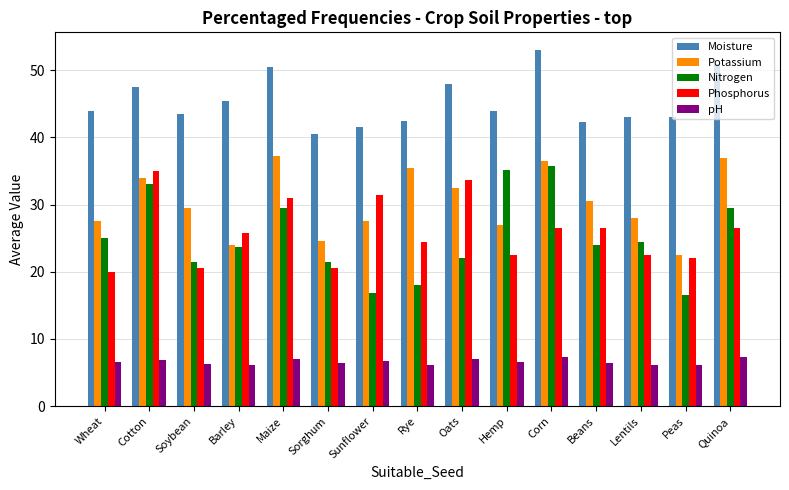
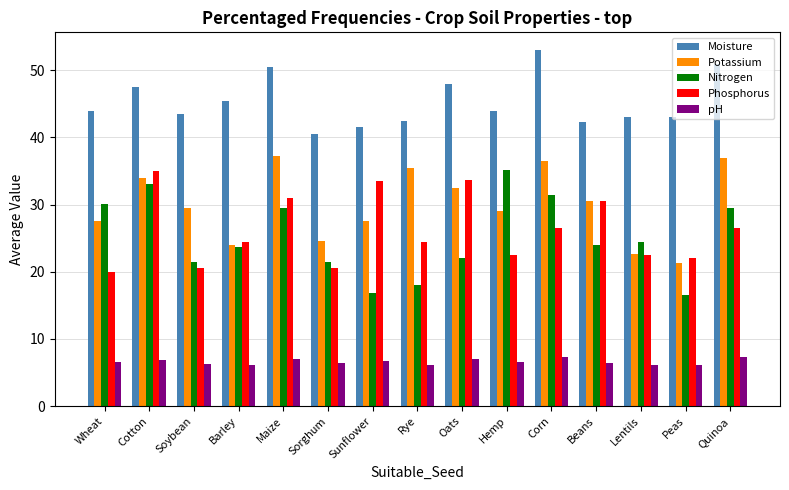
Nitrogen, Wheat: 25 -> 30
Phosphorus, Barley: 26 -> 25
Phosphorus, Sunflower: 32 -> 34
Potassium, Hemp: 27 -> 29
Nitrogen, Corn: 36 -> 32
Phosphorus, Beans: 27 -> 31
Potassium, Lentils: 28 -> 23
Potassium, Peas: 23 -> 21
